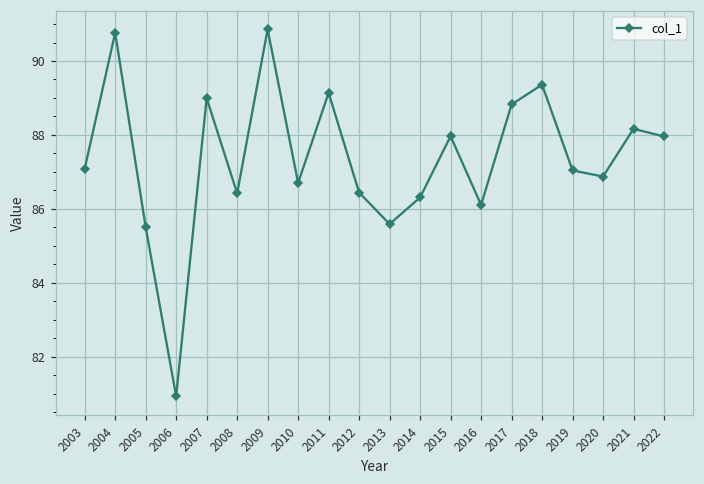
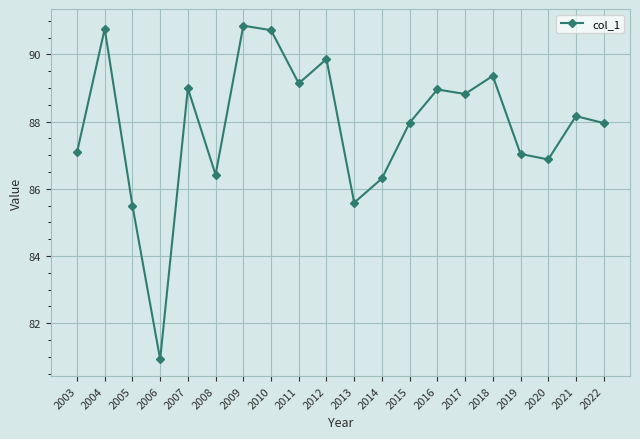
2010: 86.7 -> 90.7
2012: 86.4 -> 89.9
2016: 86.1 -> 89.0
